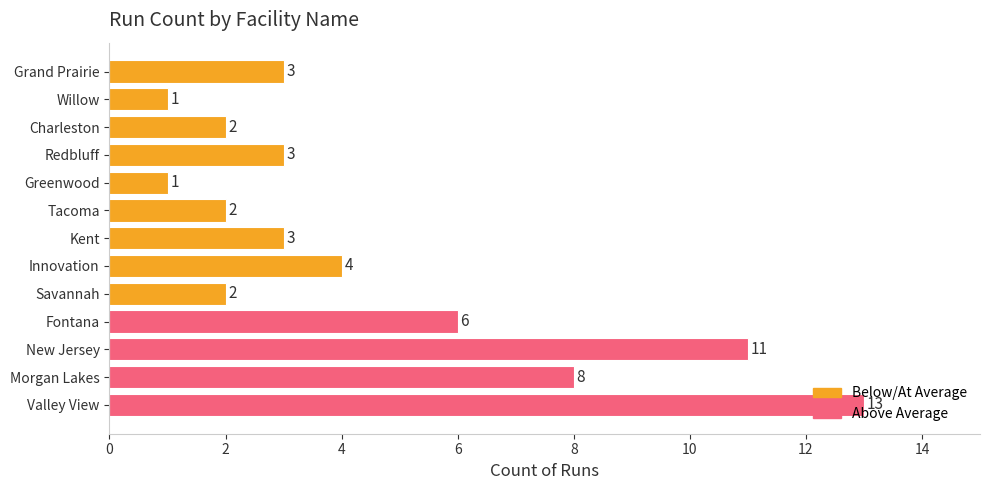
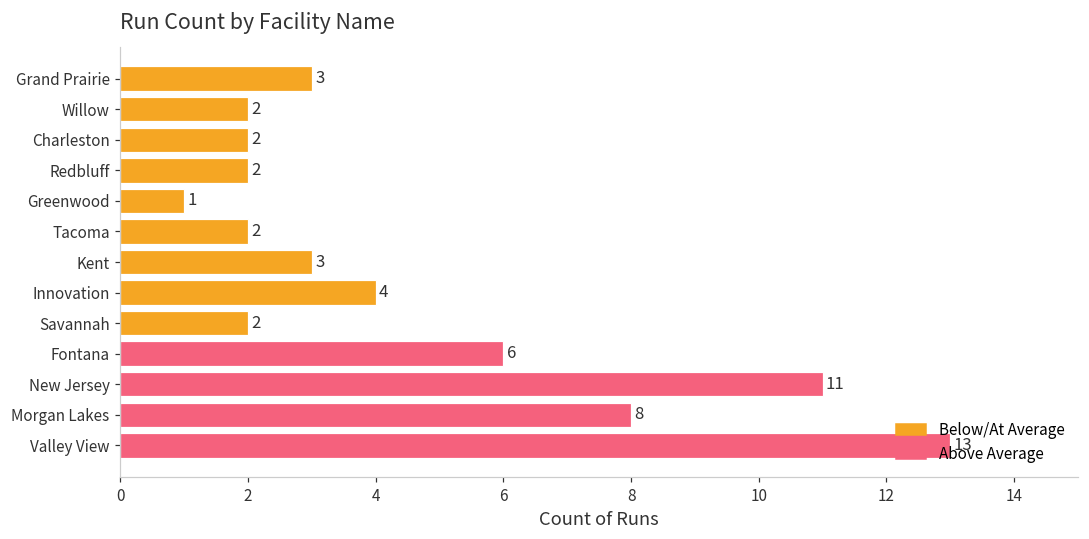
Willow: 1 -> 2
Redbluff: 3 -> 2
